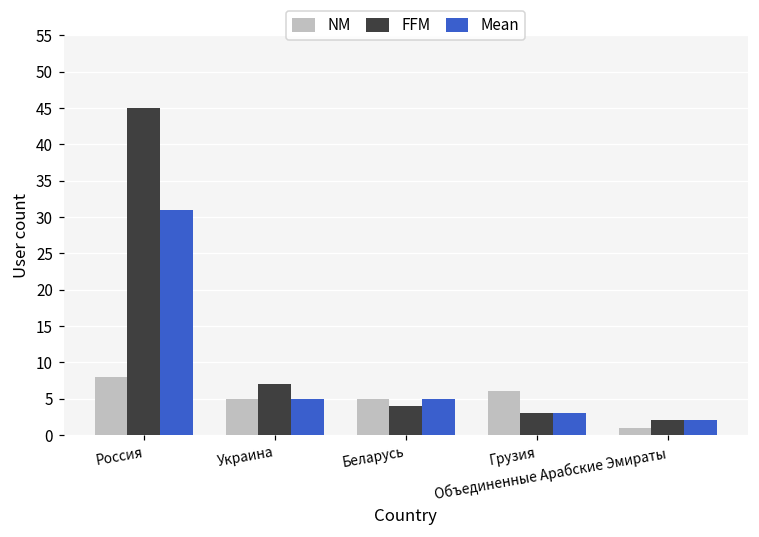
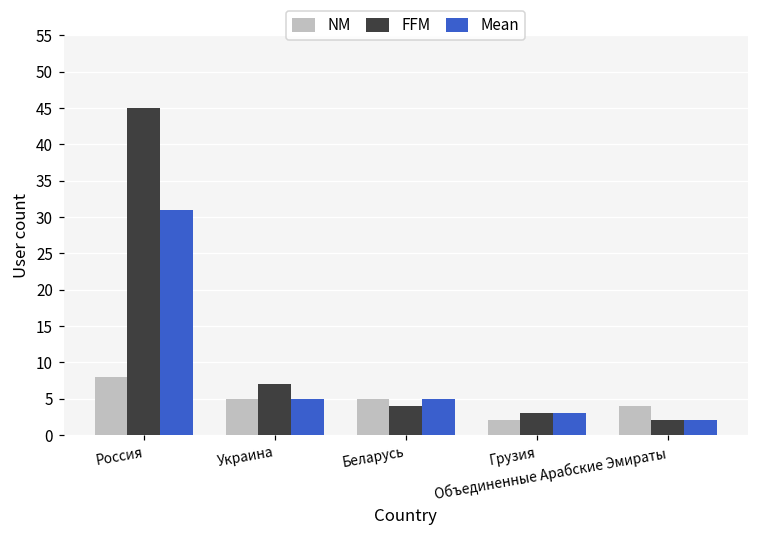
NM, Грузия: 6 -> 2
NM, Объединенные Арабские Эмираты: 1 -> 4
